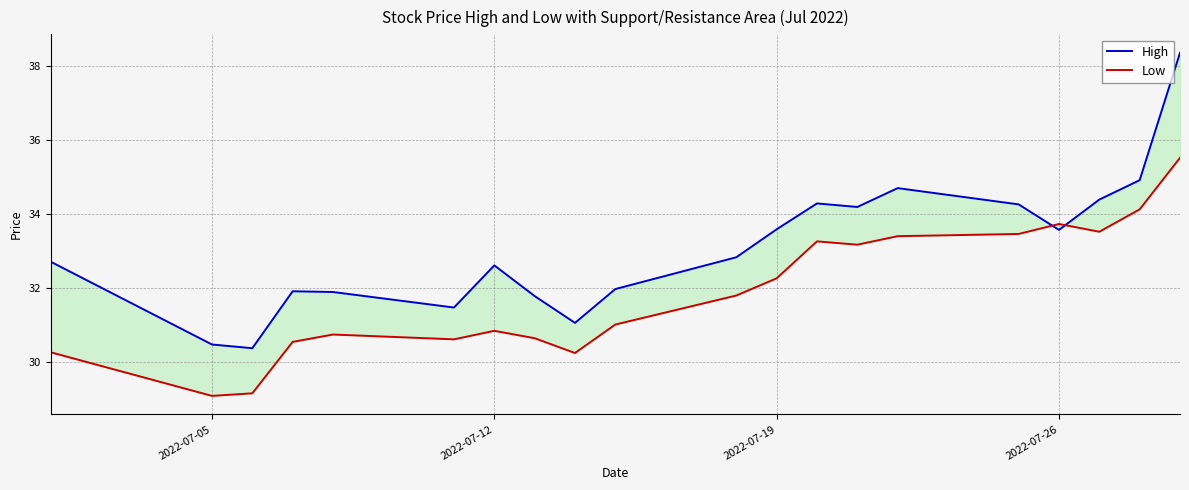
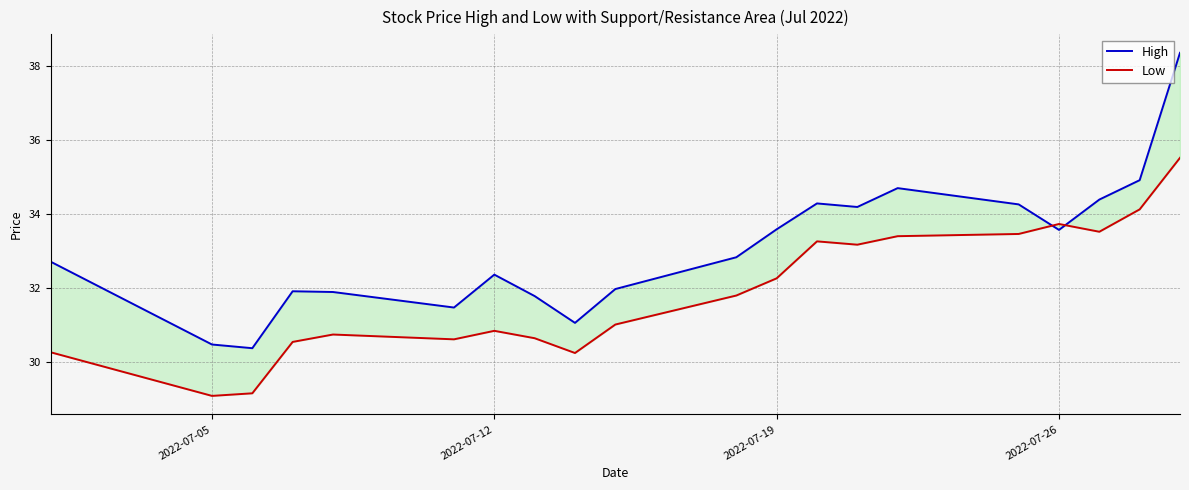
High, 2022-07-12: 32.6 -> 32.4
